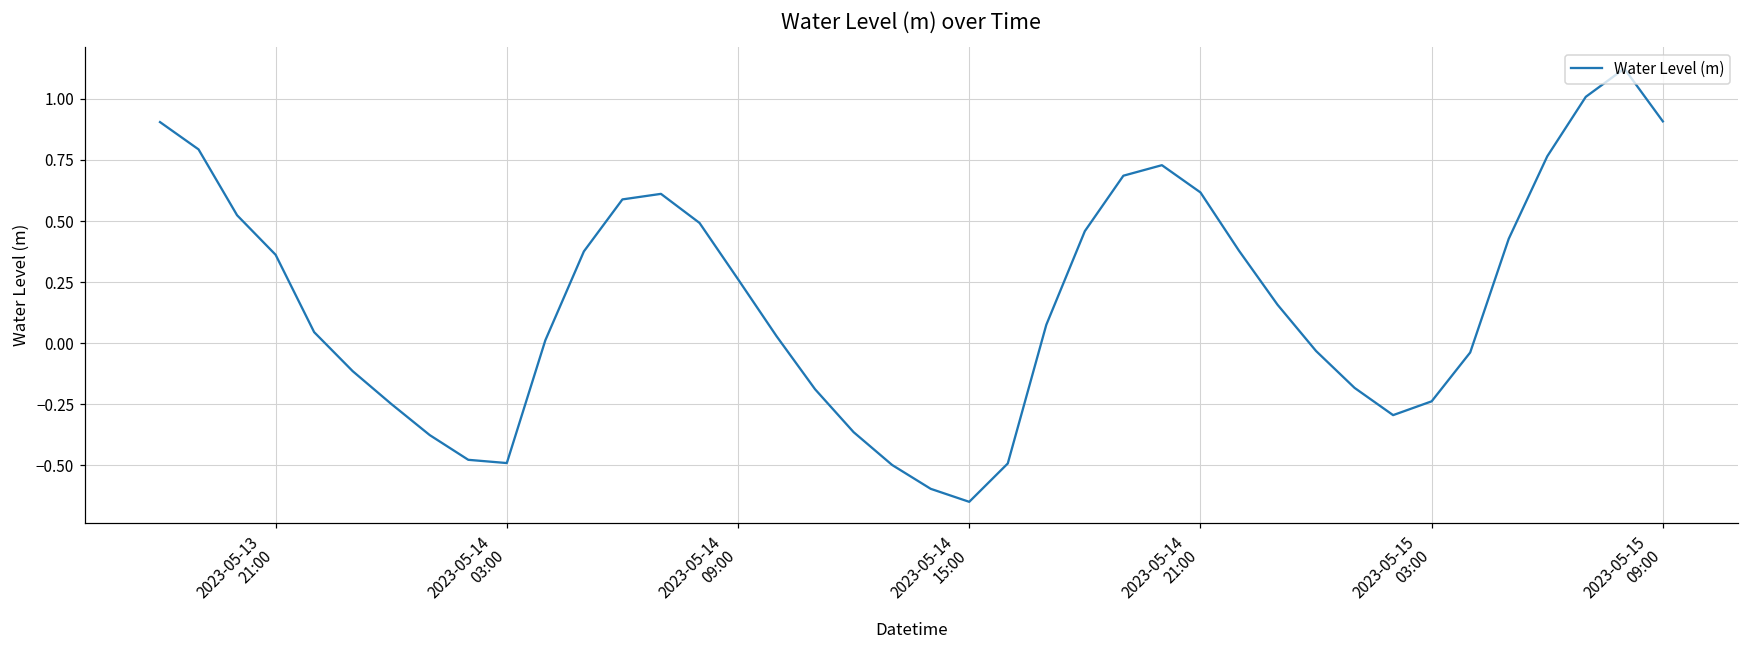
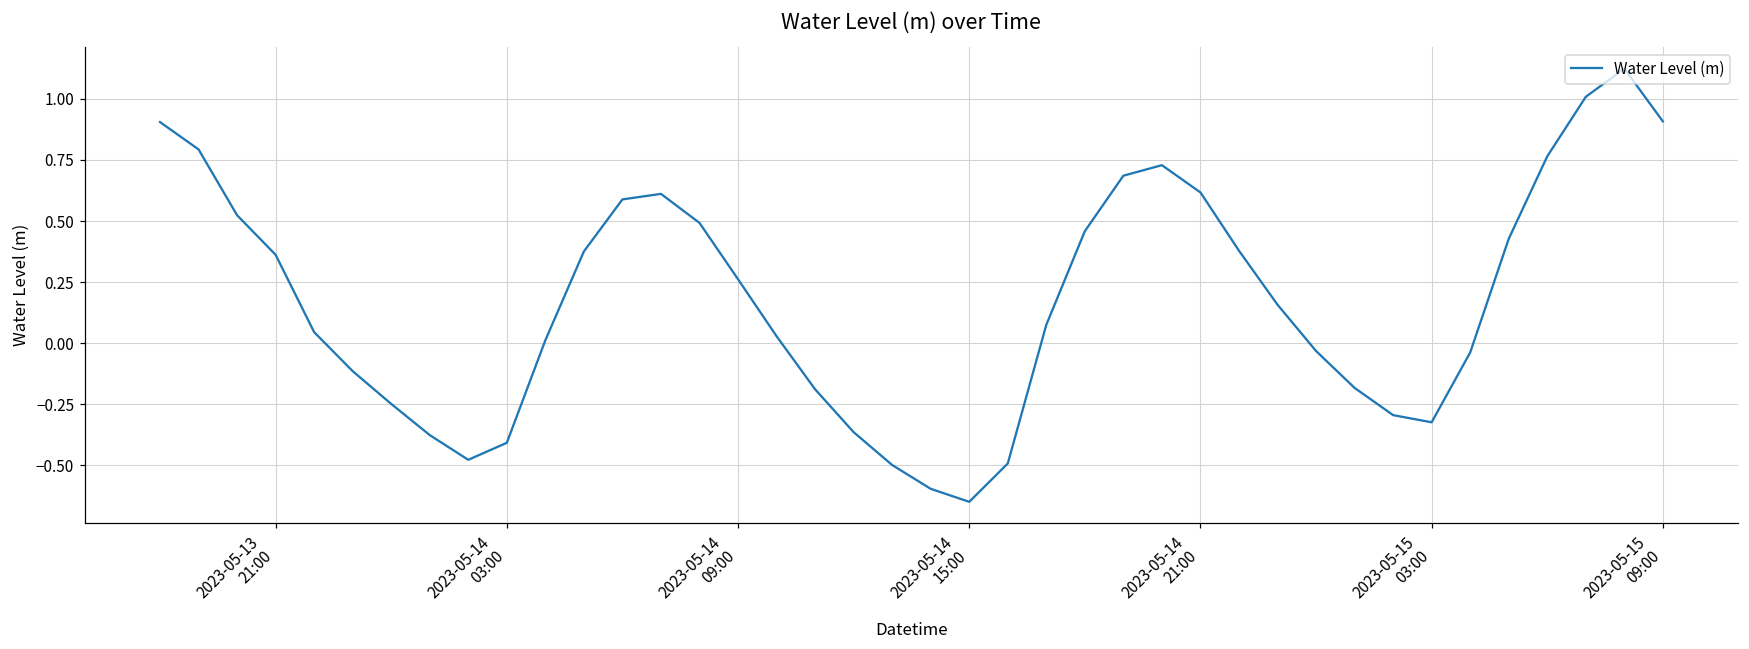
2023-05-14 03:00: -0.49 -> -0.41
2023-05-15 03:00: -0.24 -> -0.32
